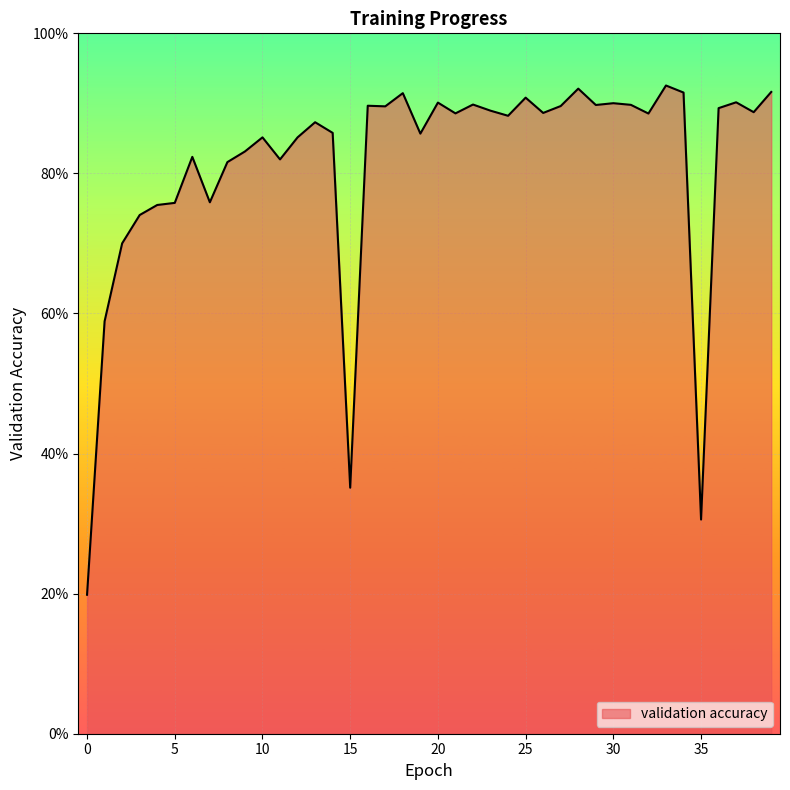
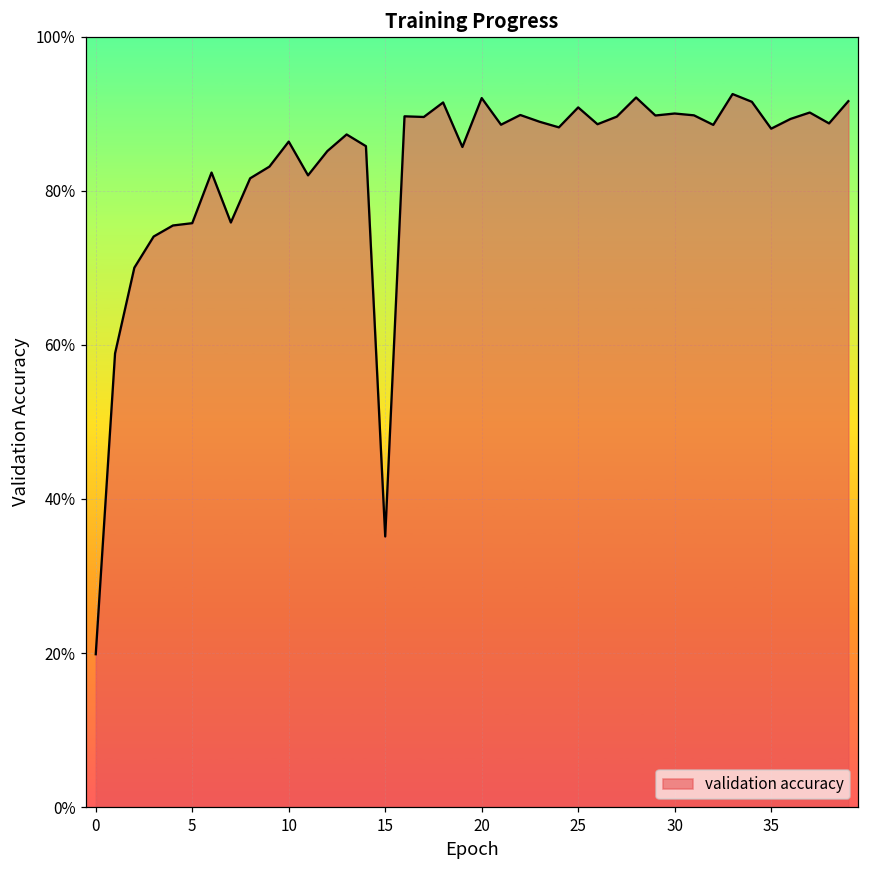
10: 85% -> 86%
20: 90% -> 92%
35: 31% -> 88%
